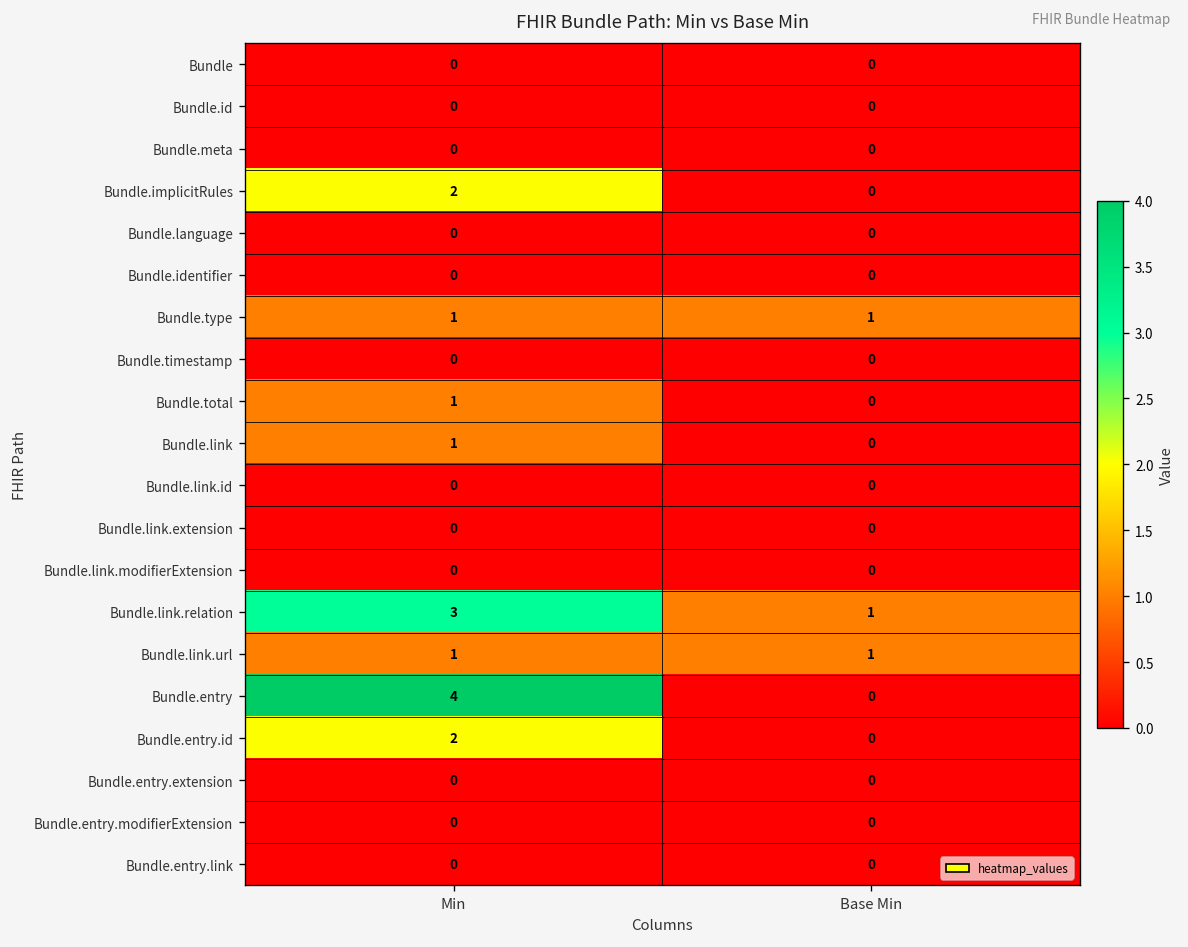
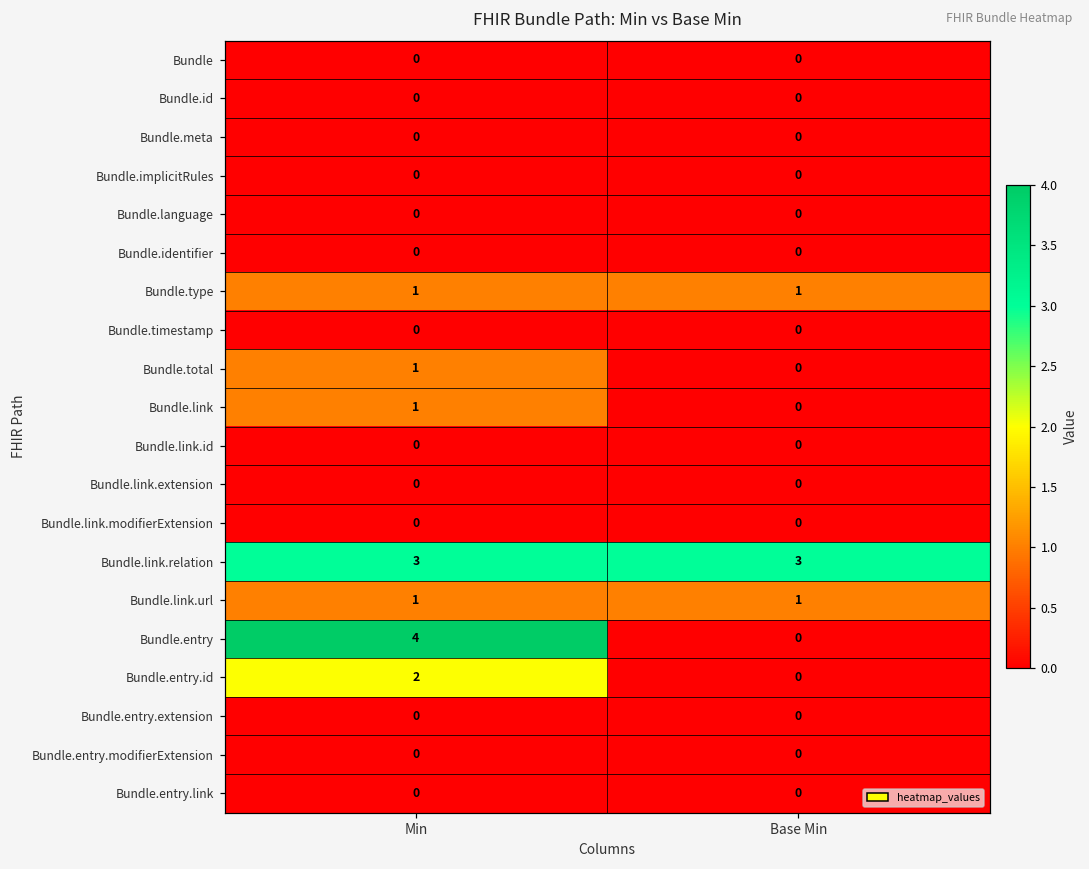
Bundle.implicitRules, Min: 2 -> 0
Bundle.link.relation, Base Min: 1 -> 3
